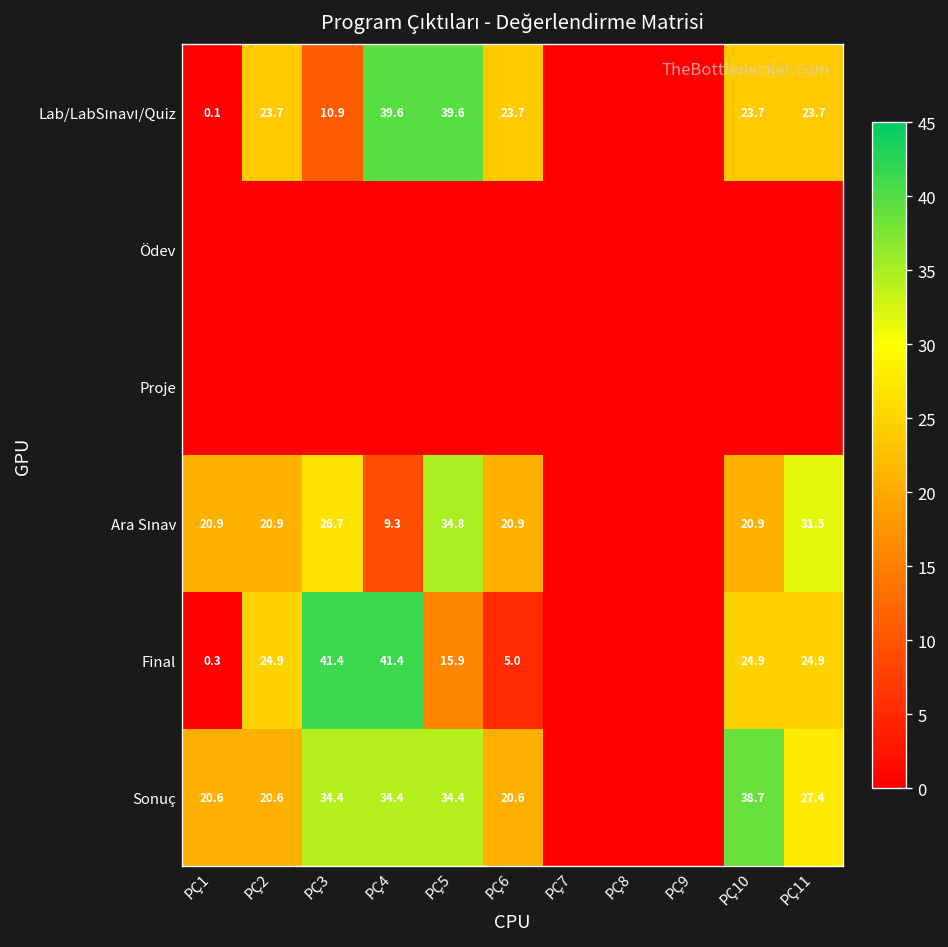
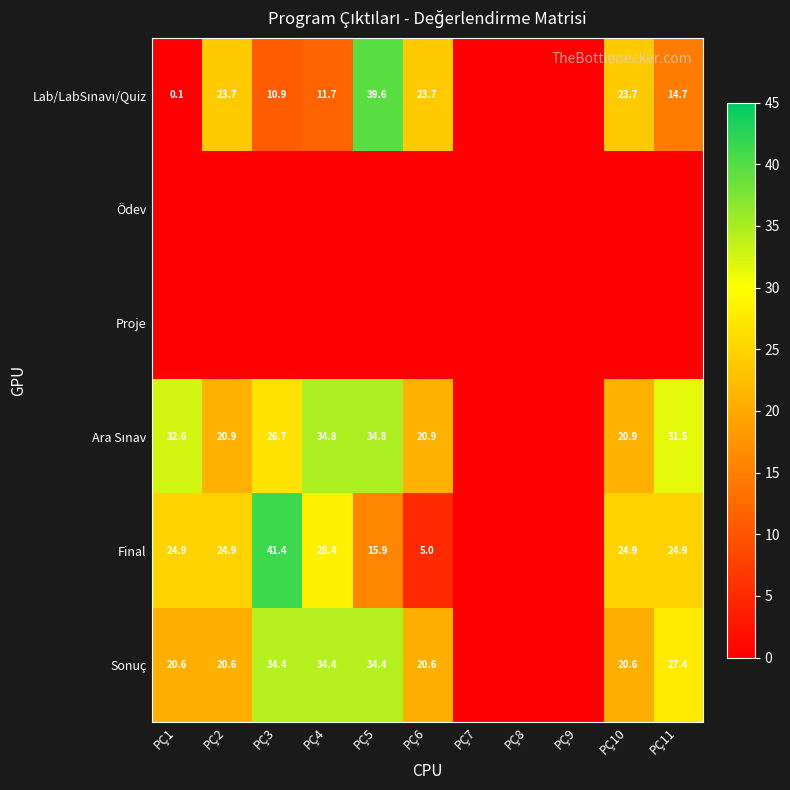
Lab/LabSınavı/Quiz, PÇ4: 39.6 -> 11.7
Lab/LabSınavı/Quiz, PÇ11: 23.7 -> 14.7
Ara Sınav, PÇ1: 20.9 -> 32.6
Ara Sınav, PÇ4: 9.3 -> 34.8
Final, PÇ1: 0.3 -> 24.9
Final, PÇ4: 41.4 -> 28.4
Sonuç, PÇ10: 38.7 -> 20.6
